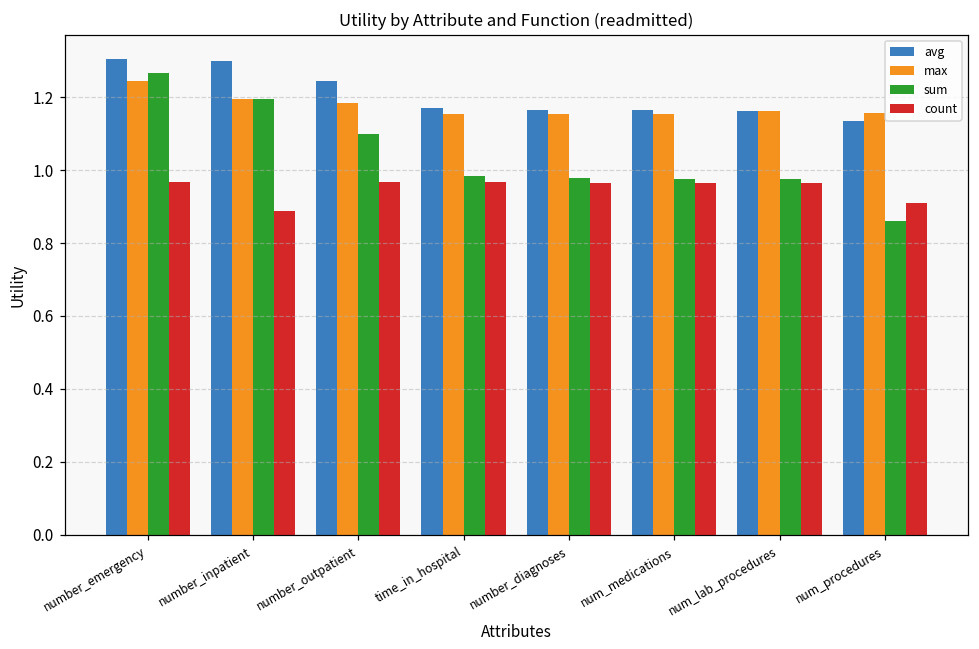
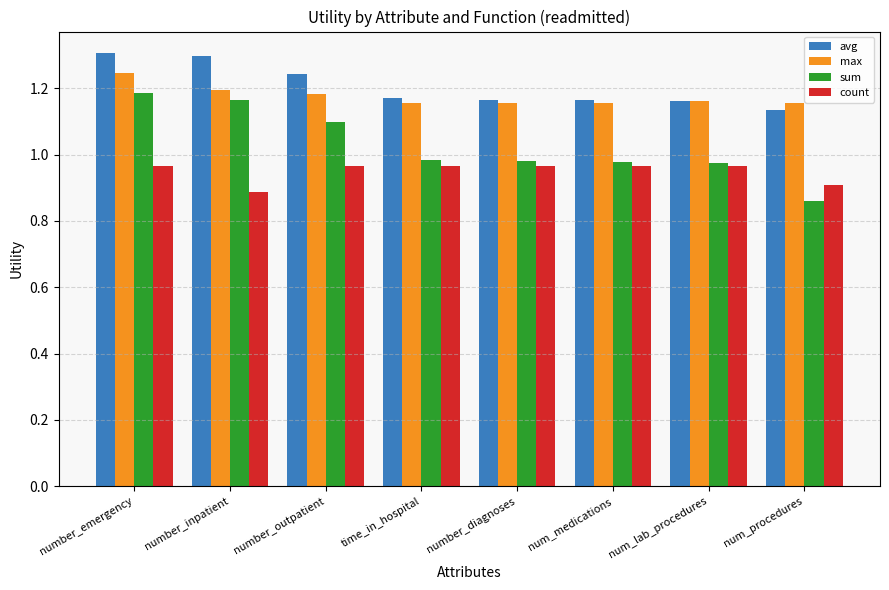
sum, number_emergency: 1.26 -> 1.18
sum, number_inpatient: 1.19 -> 1.16
